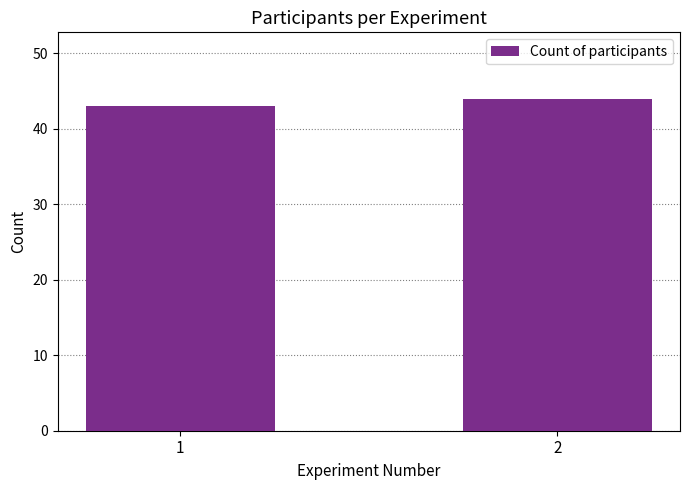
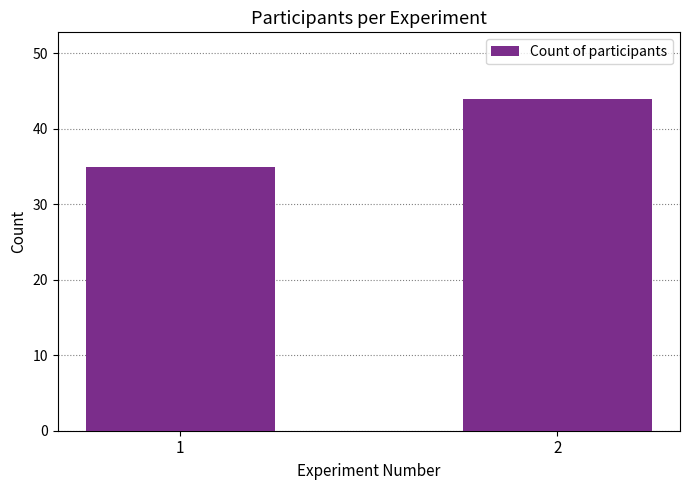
1: 43 -> 35
